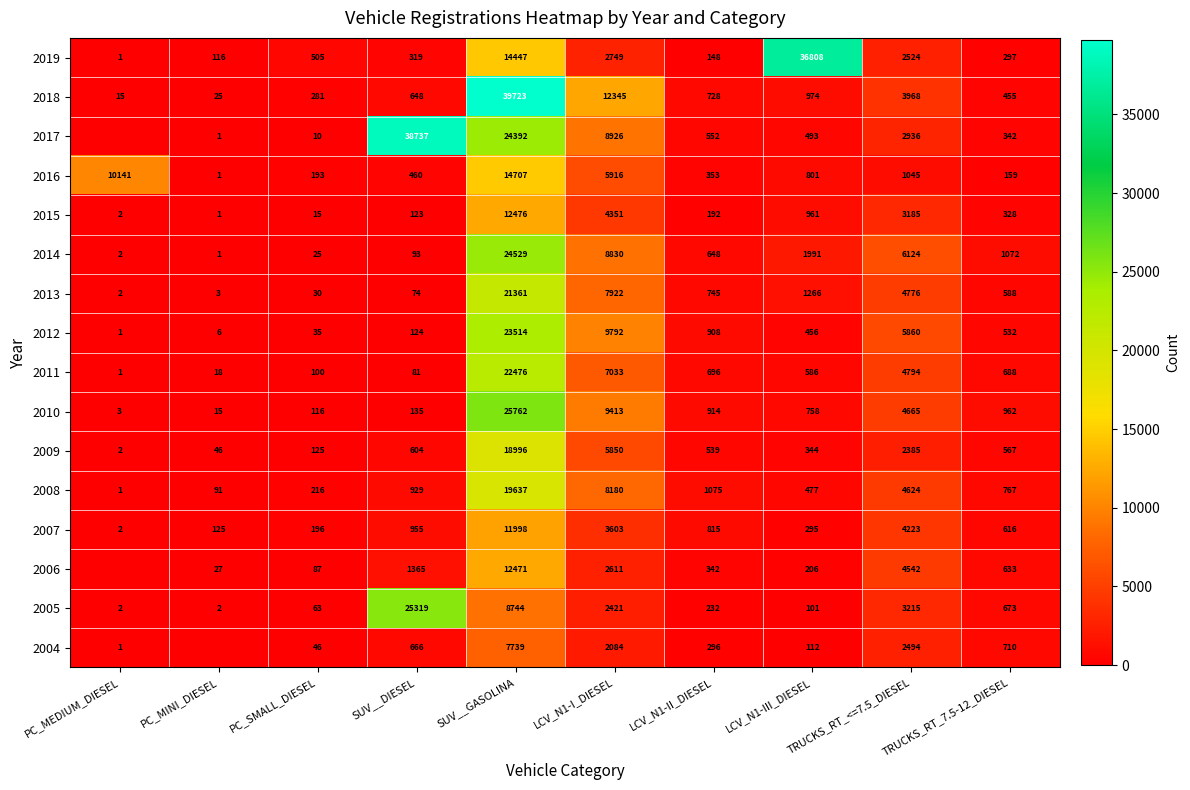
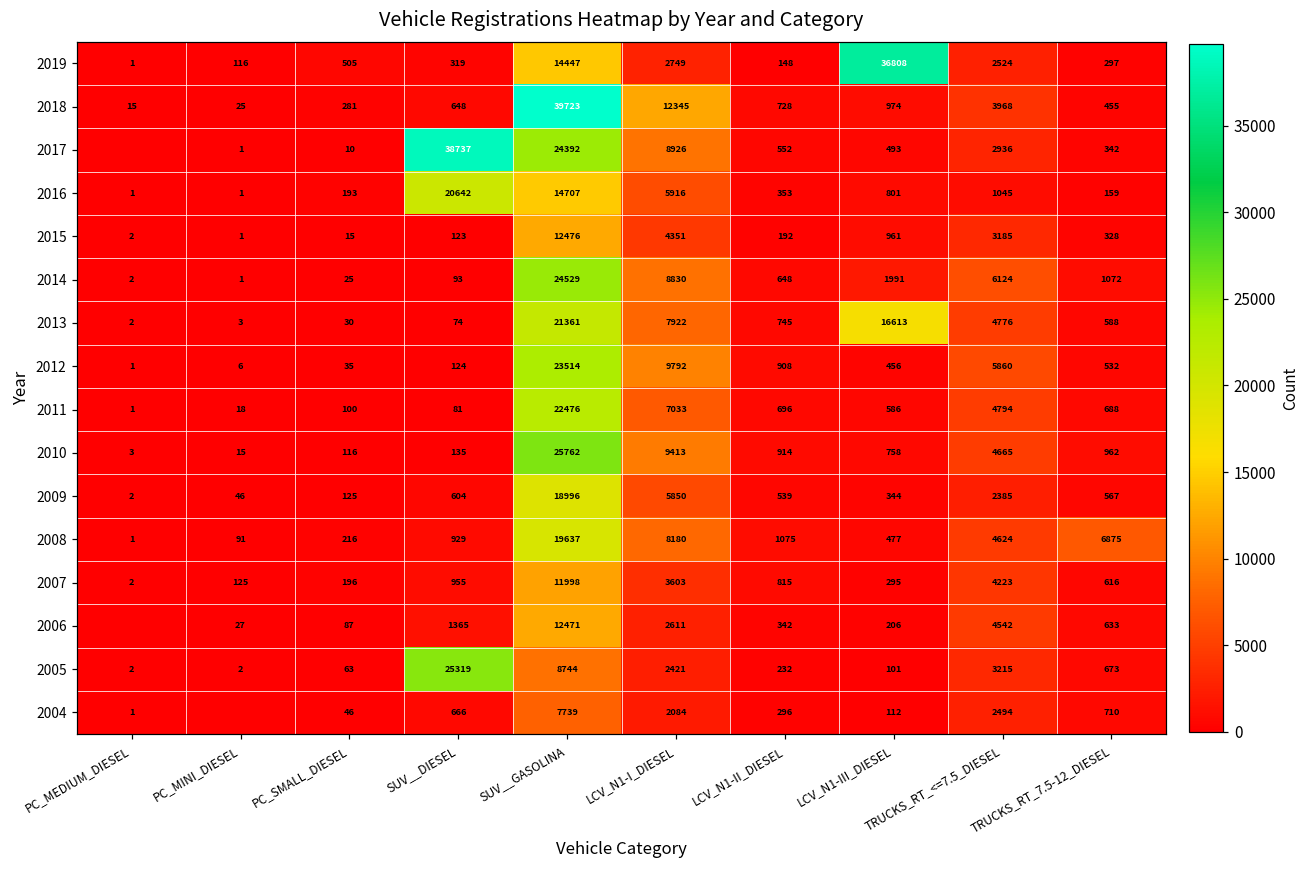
2016, PC_MEDIUM_DIESEL: 10141 -> 1
2016, SUV__DIESEL: 460 -> 20642
2013, LCV_N1-III_DIESEL: 1266 -> 16613
2008, TRUCKS_RT_7.5-12_DIESEL: 767 -> 6875
